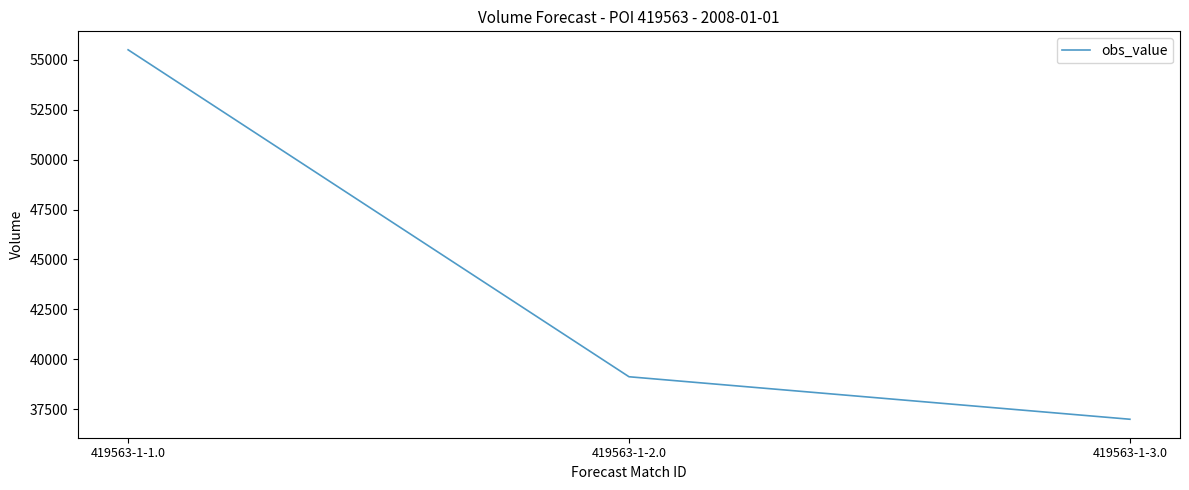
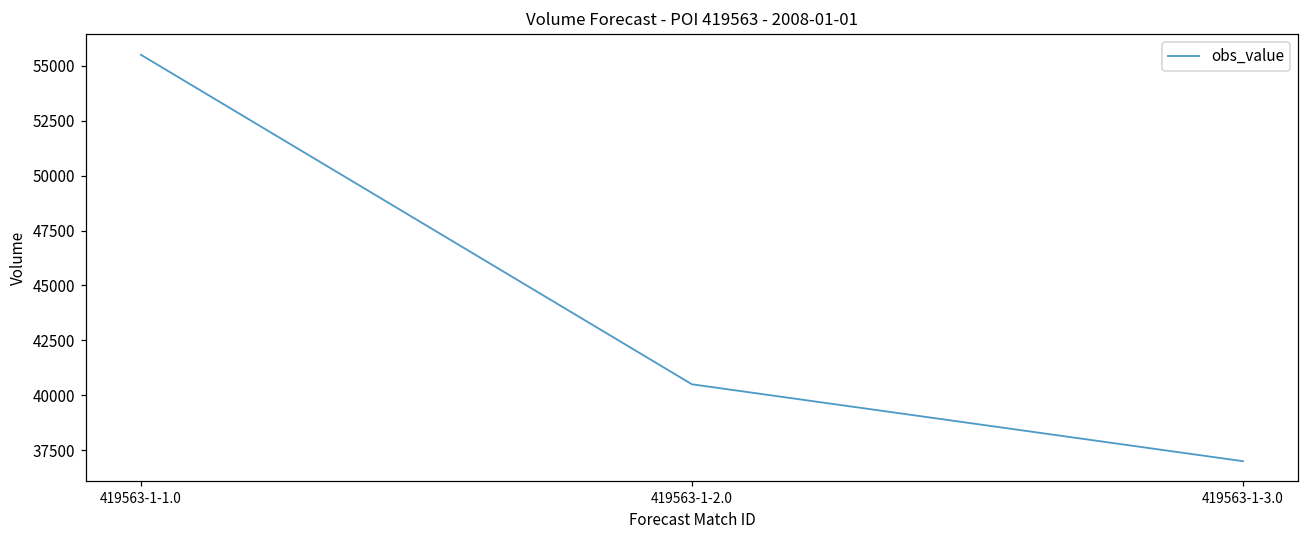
419563-1-2.0: 39100 -> 40500
